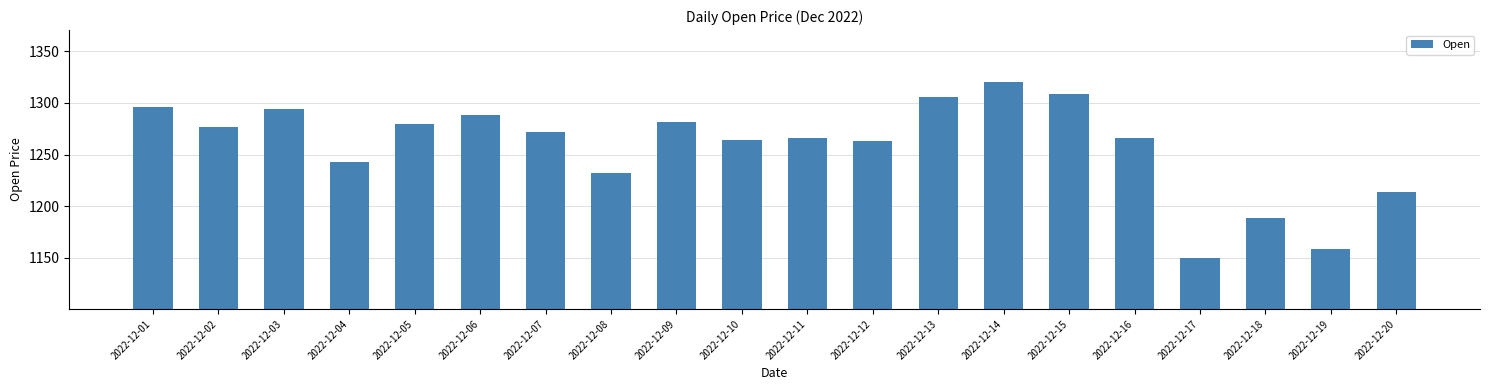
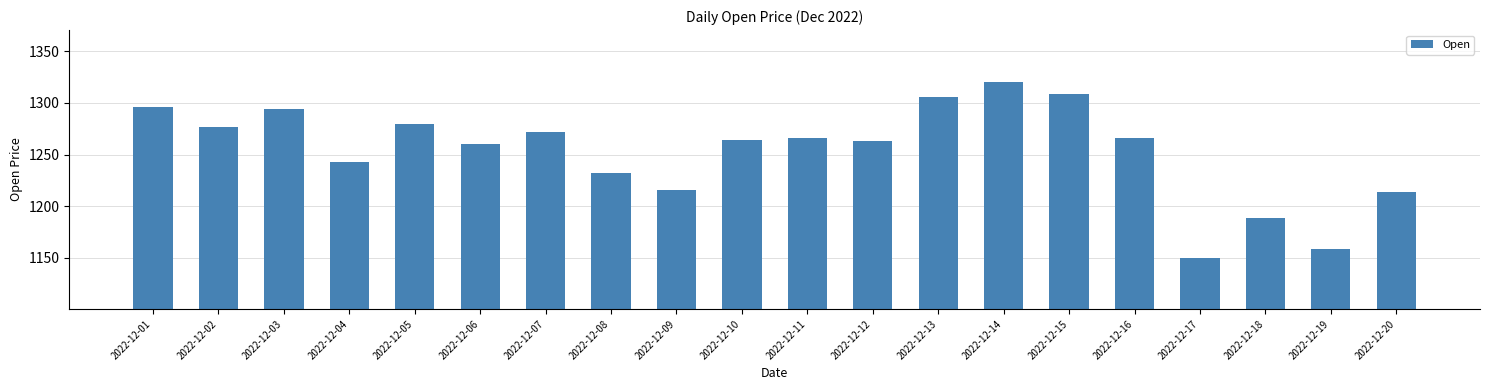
2022-12-06: 1288 -> 1260
2022-12-09: 1281 -> 1216
